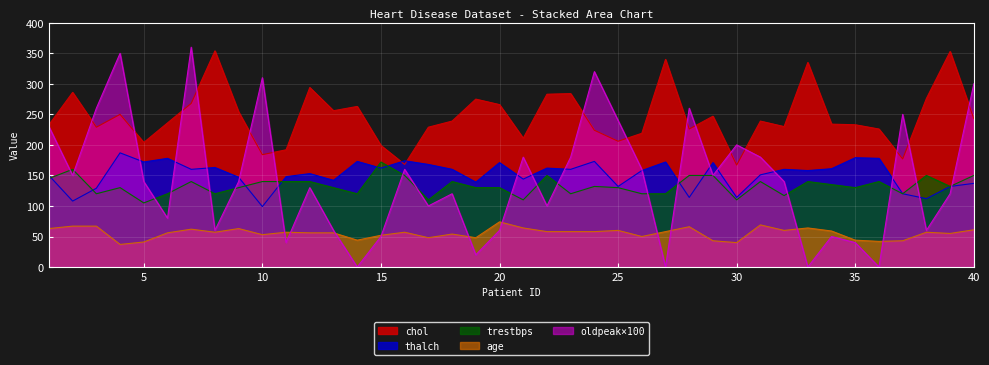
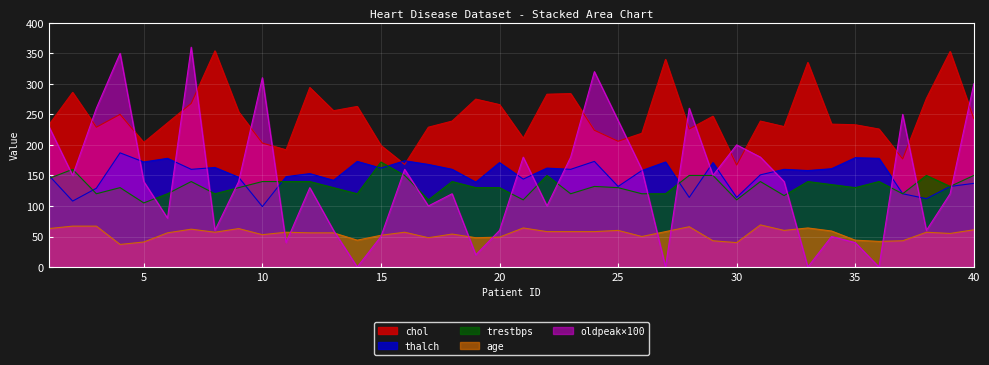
chol, 10: 180 -> 200
age, 20: 70 -> 50
